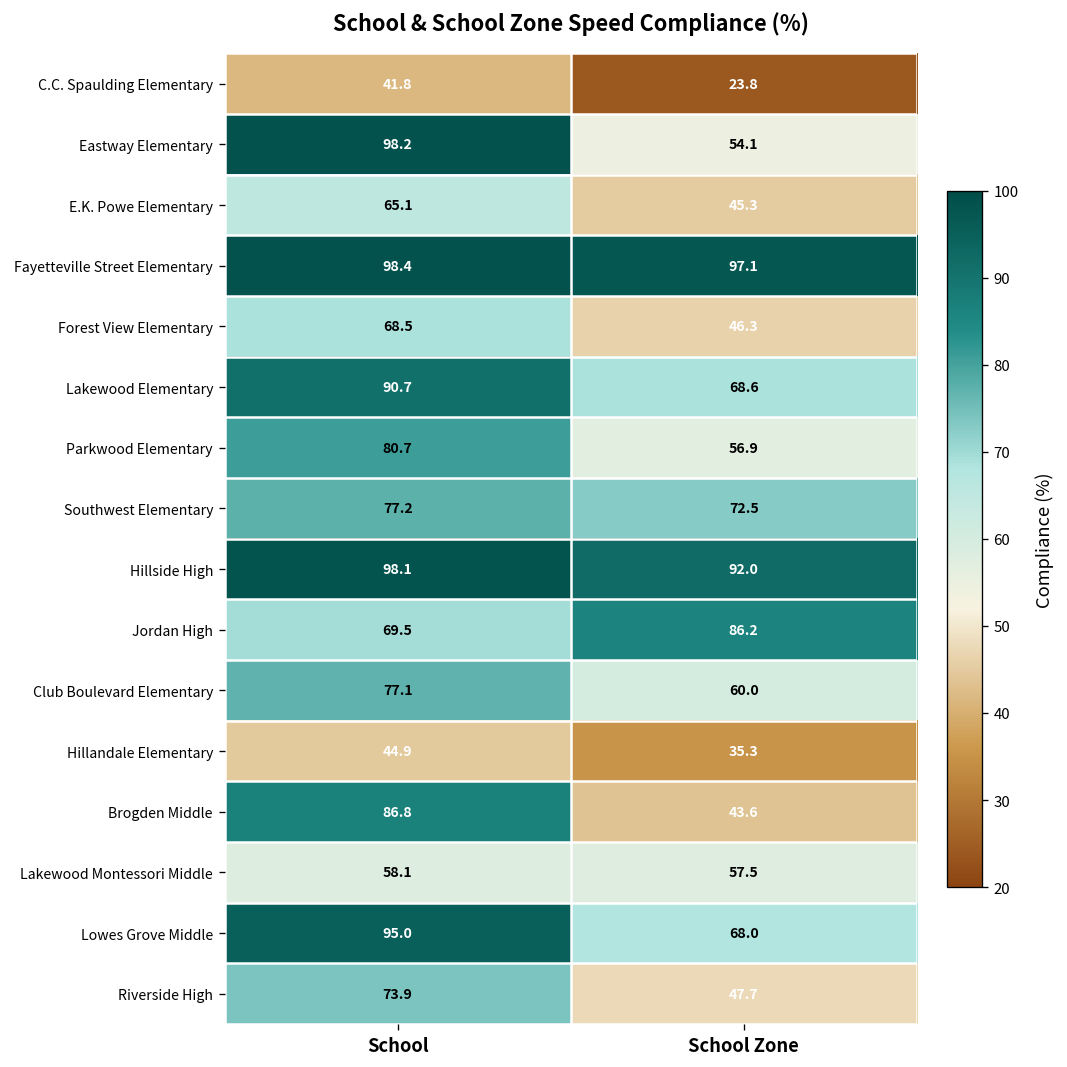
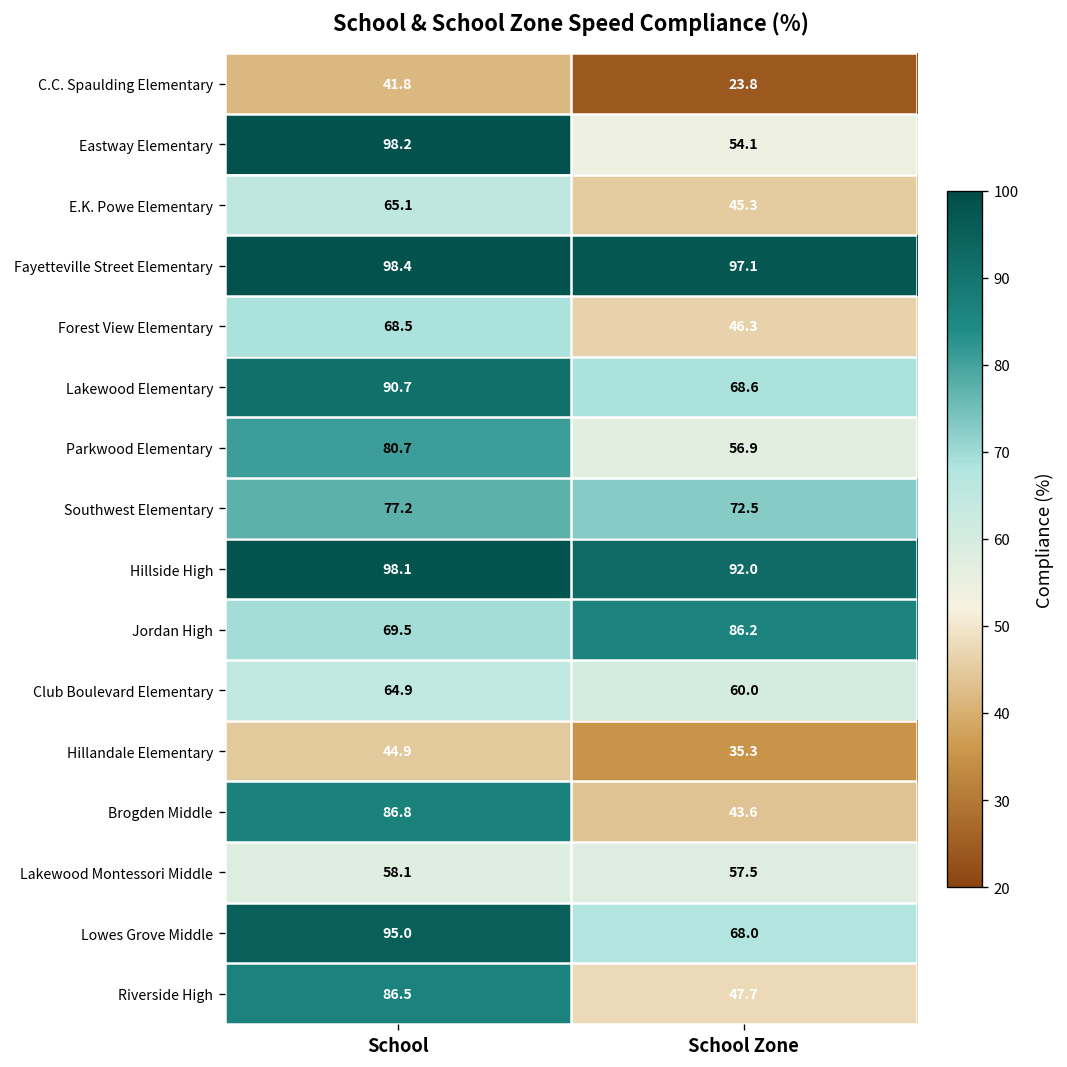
Club Boulevard Elementary, School: 77.1 -> 64.9
Riverside High, School: 73.9 -> 86.5
